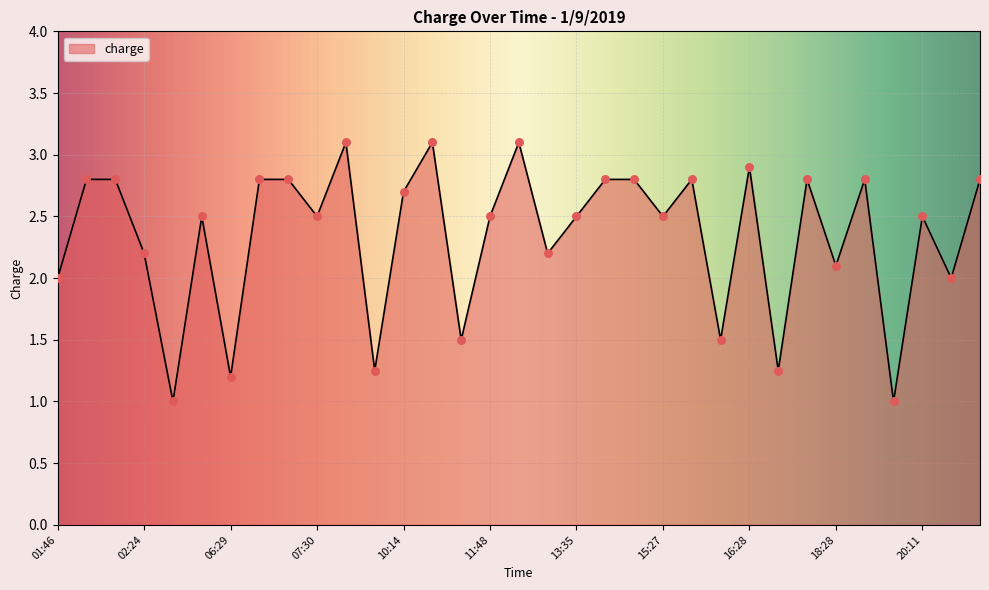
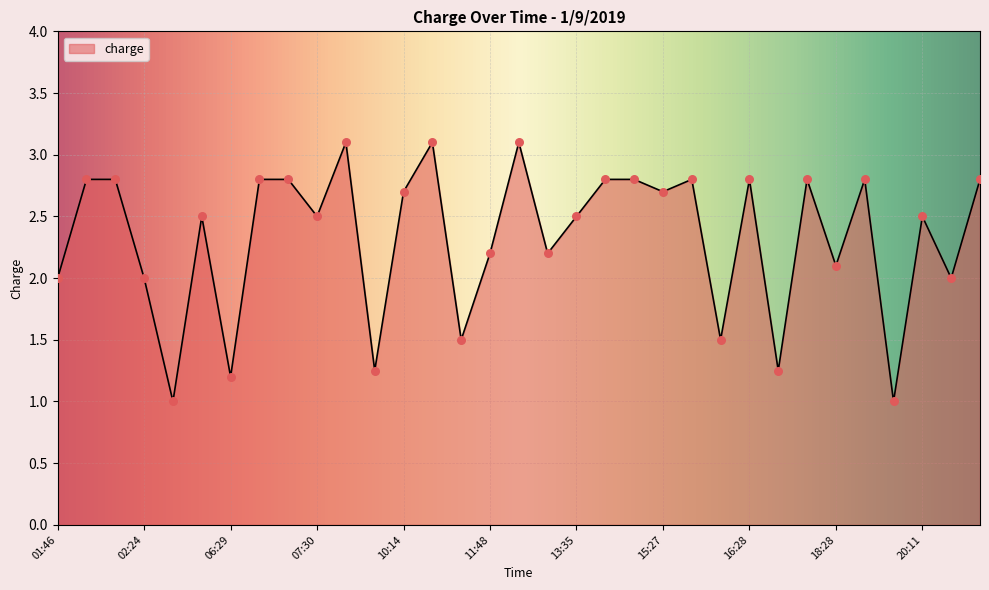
02:24: 2.2 -> 2.0
11:48: 2.5 -> 2.2
15:27: 2.5 -> 2.7
16:28: 2.9 -> 2.8
